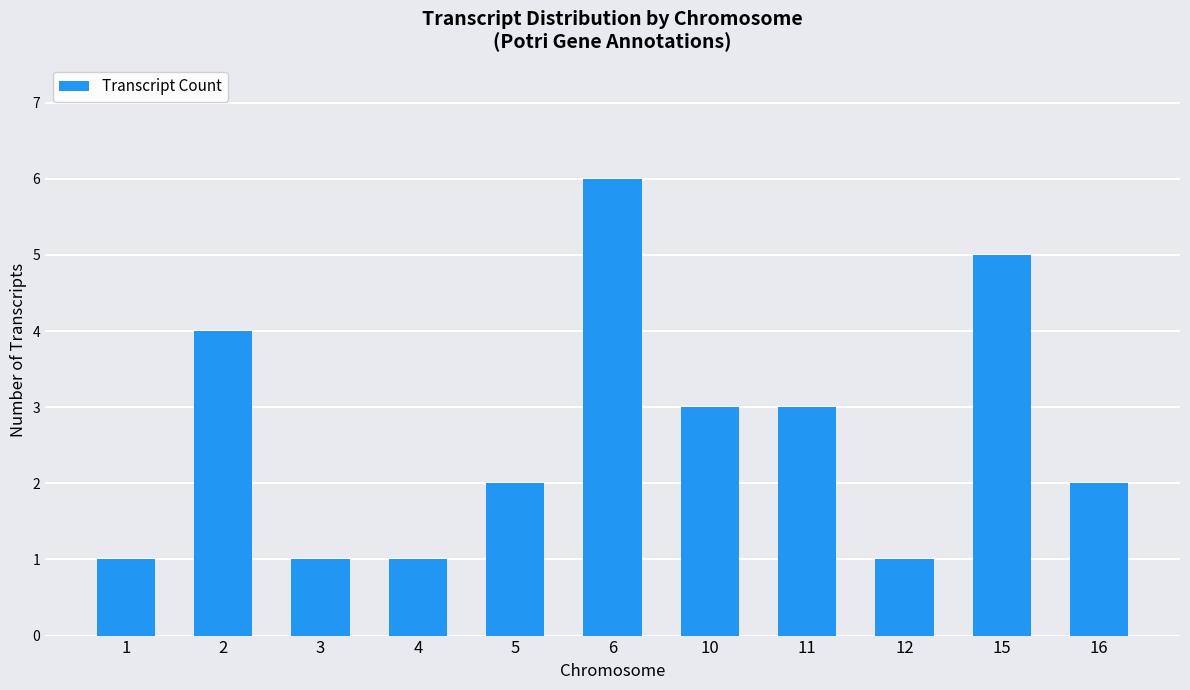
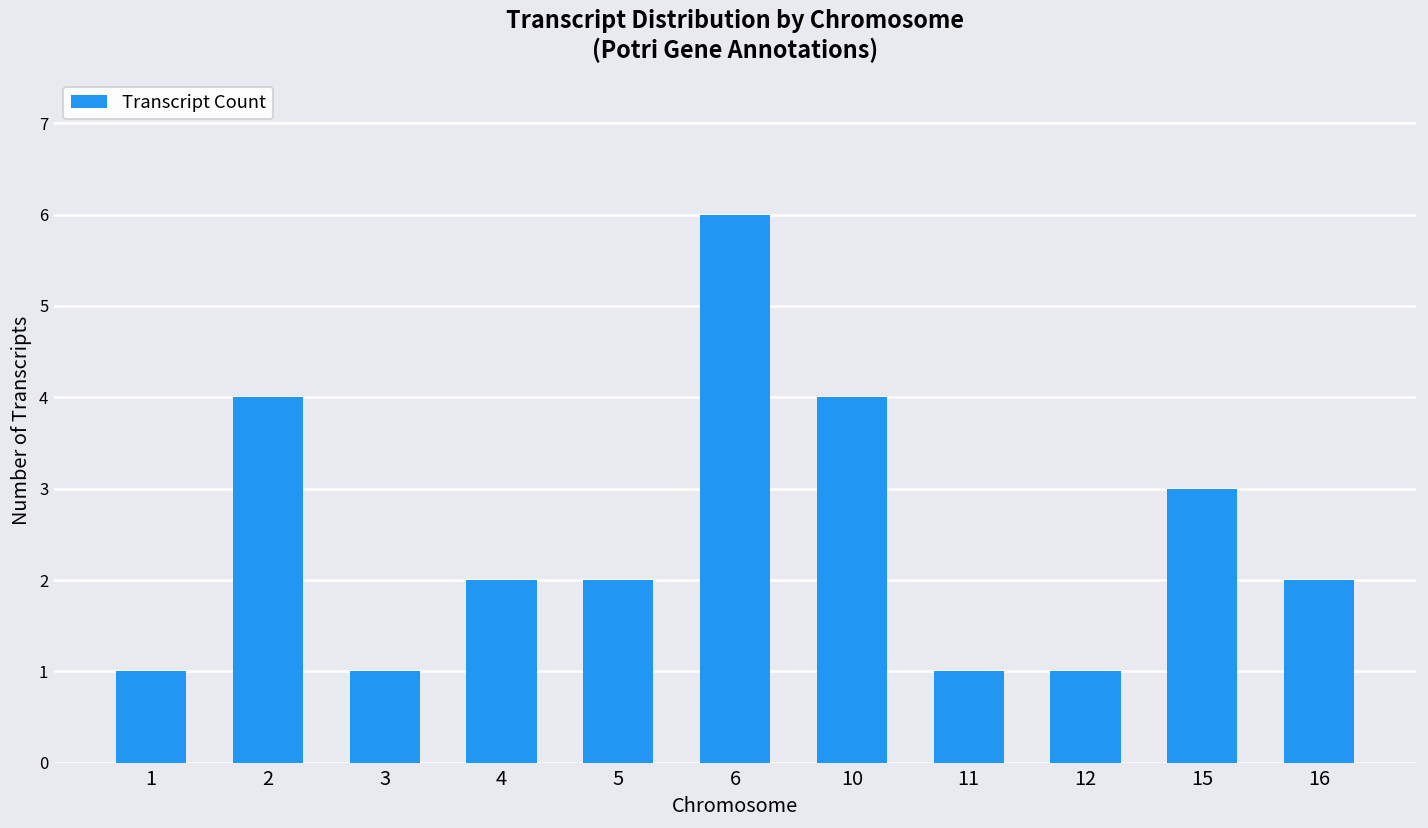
4: 1 -> 2
10: 3 -> 4
11: 3 -> 1
15: 5 -> 3
